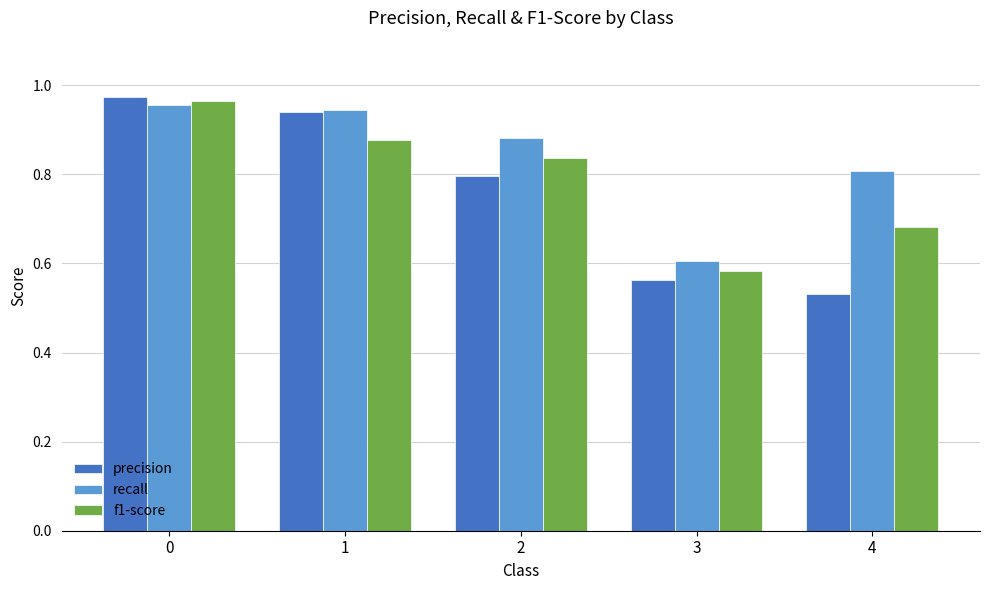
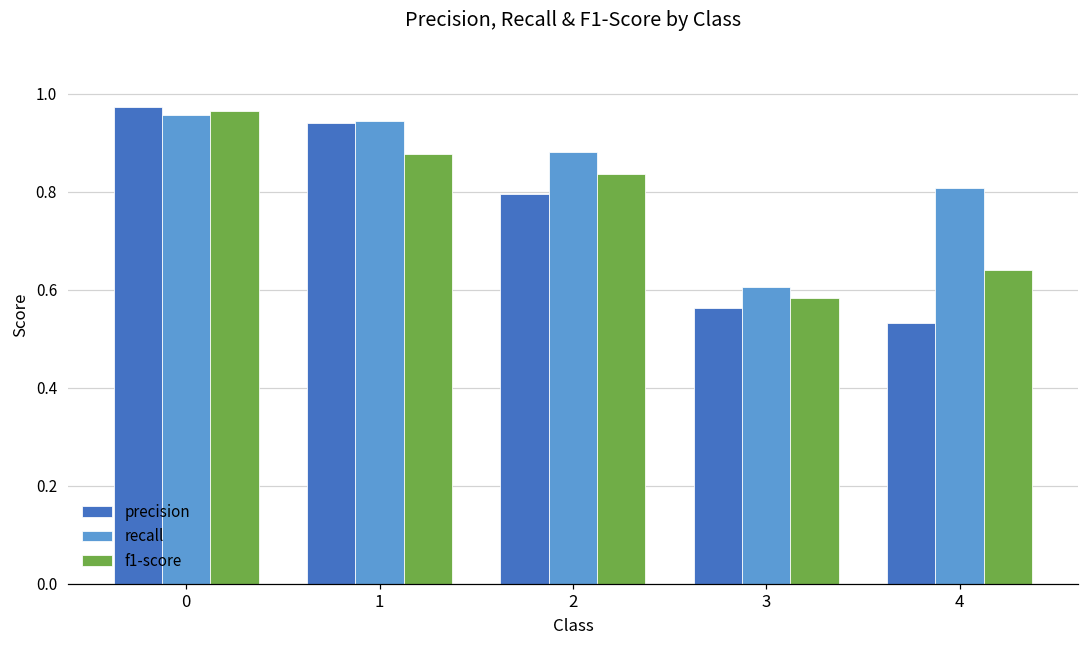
f1-score, 4: 0.68 -> 0.64
